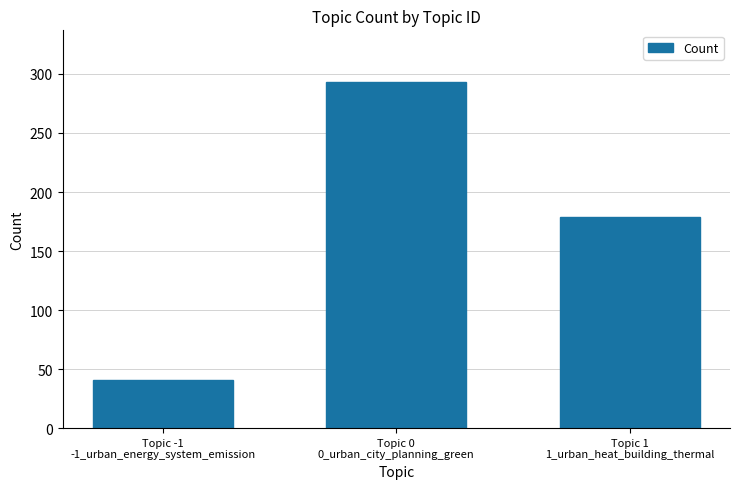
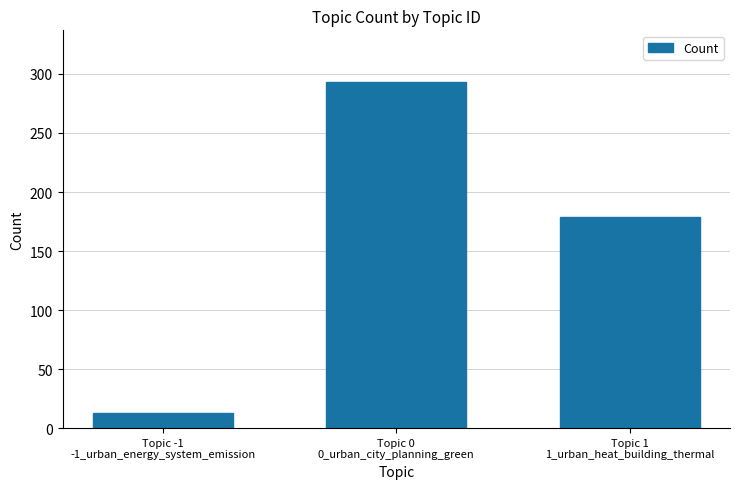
Topic -1 -1_urban_energy_system_emission: 41 -> 13
